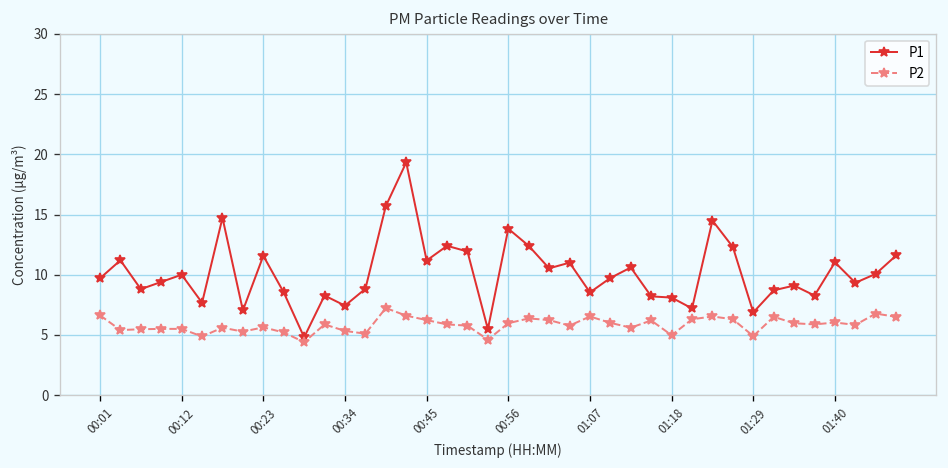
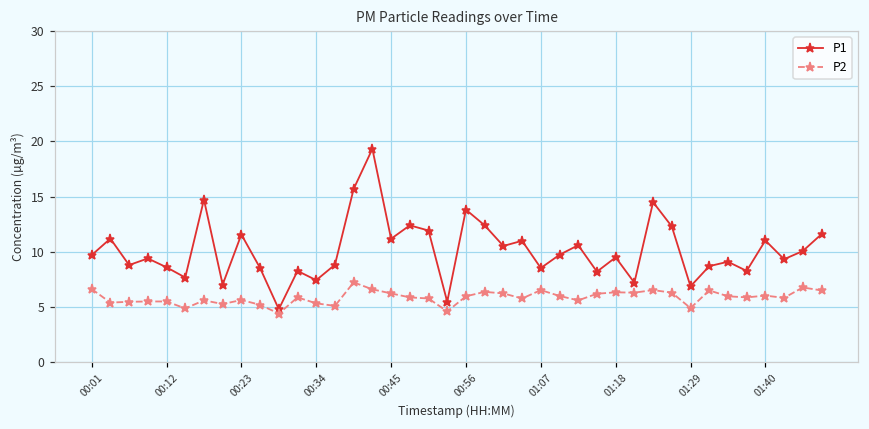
P1, 00:12: 10.0 -> 8.6
P1, 01:18: 8.1 -> 9.5
P2, 01:18: 5.0 -> 6.3
